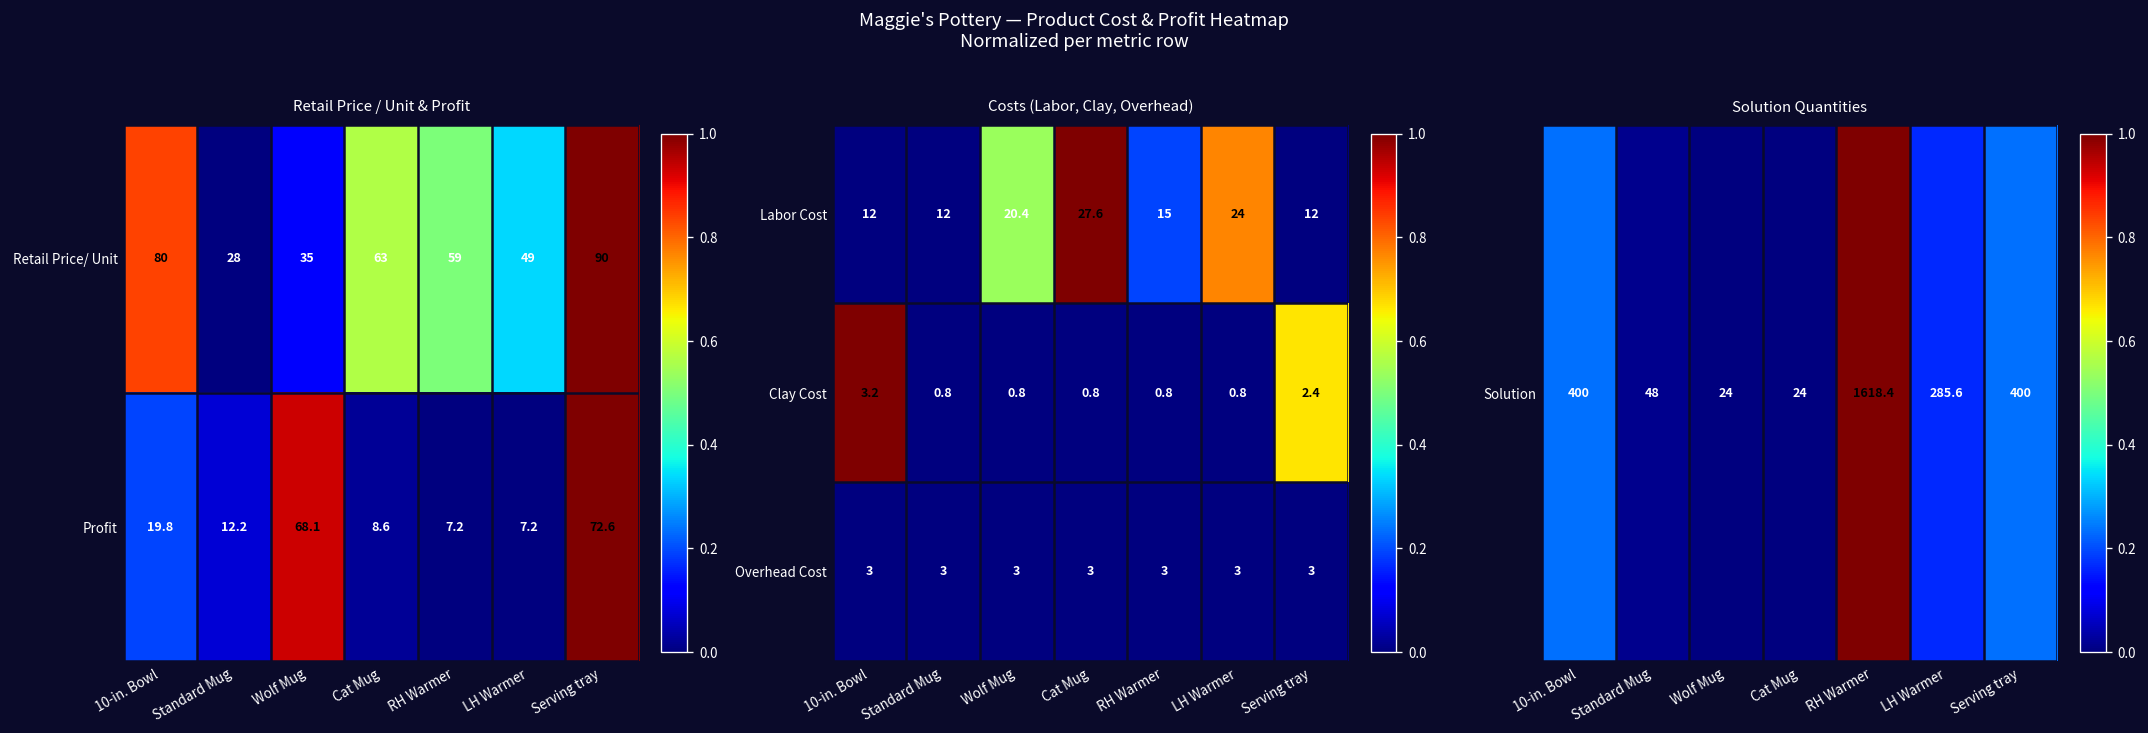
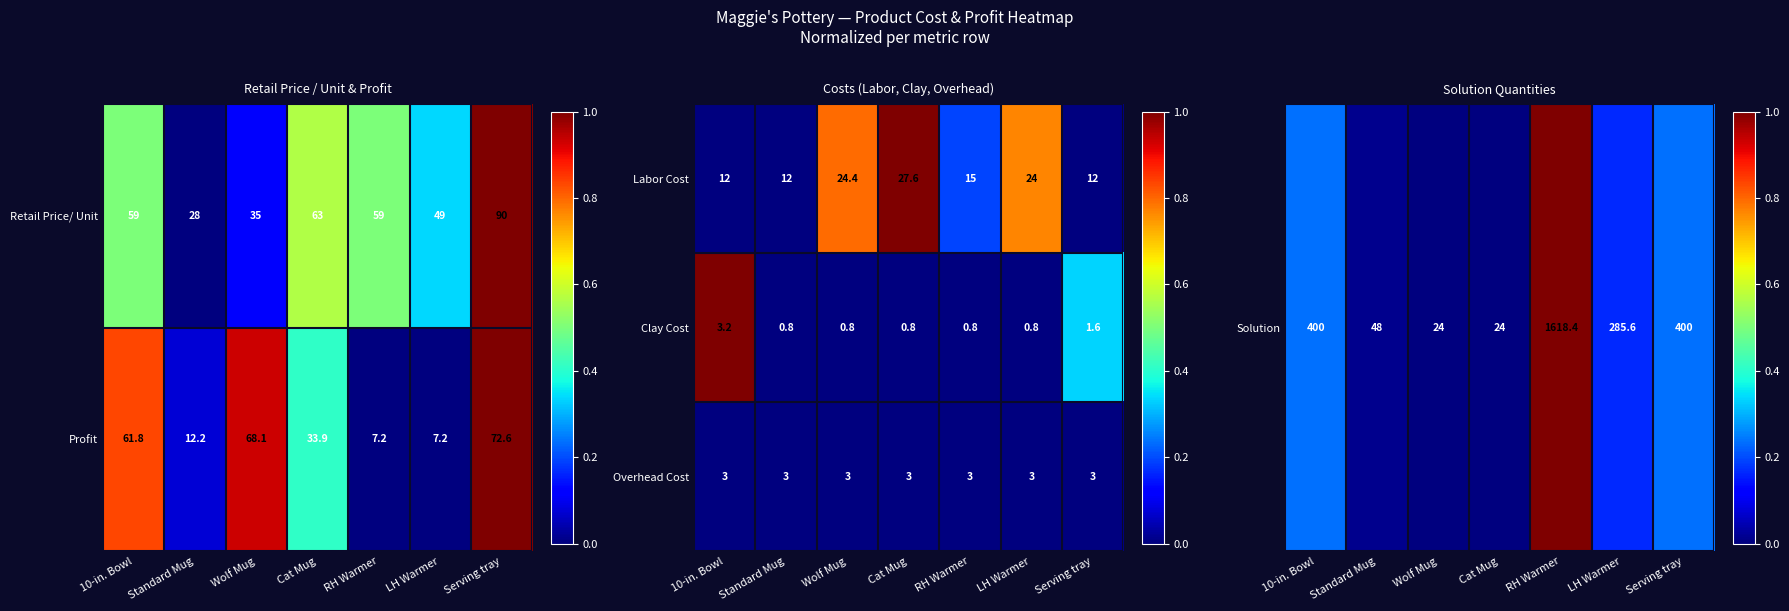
Retail Price / Unit & Profit, Retail Price/ Unit, 10-in. Bowl: 80 -> 59
Retail Price / Unit & Profit, Profit, 10-in. Bowl: 19.8 -> 61.8
Retail Price / Unit & Profit, Profit, Cat Mug: 8.6 -> 33.9
Costs (Labor, Clay, Overhead), Labor Cost, Wolf Mug: 20.4 -> 24.4
Costs (Labor, Clay, Overhead), Clay Cost, Serving tray: 2.4 -> 1.6
